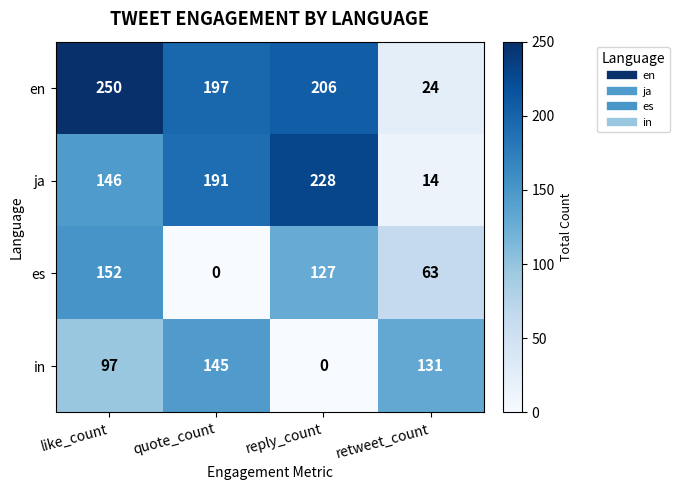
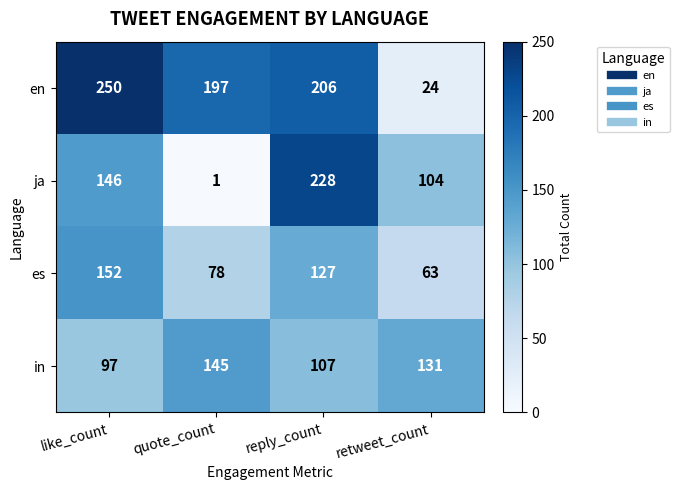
ja, quote_count: 191 -> 1
ja, retweet_count: 14 -> 104
es, quote_count: 0 -> 78
in, reply_count: 0 -> 107
